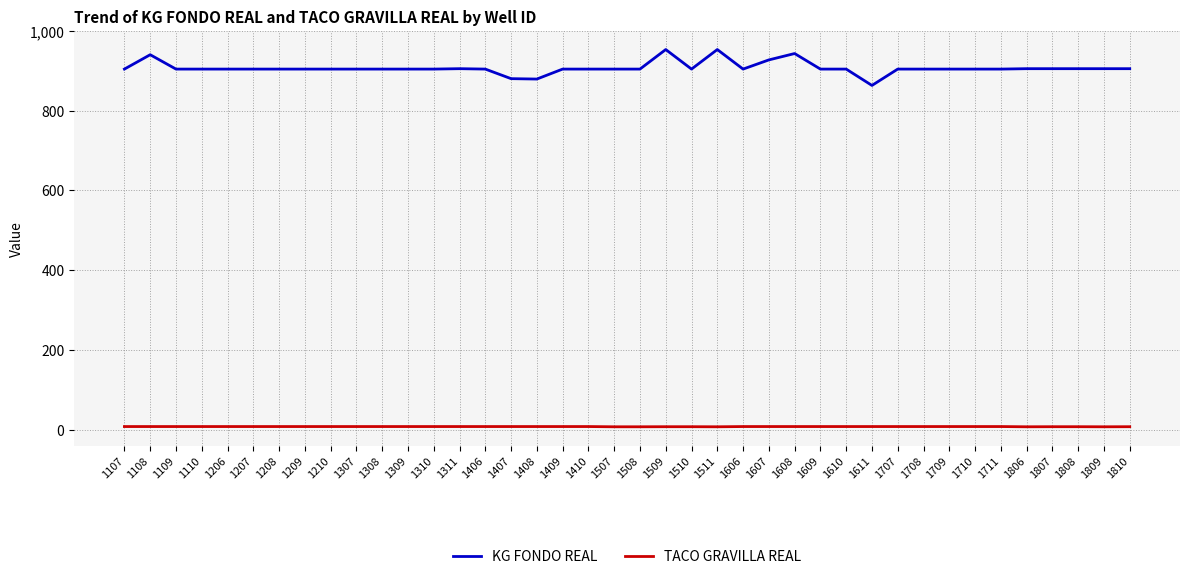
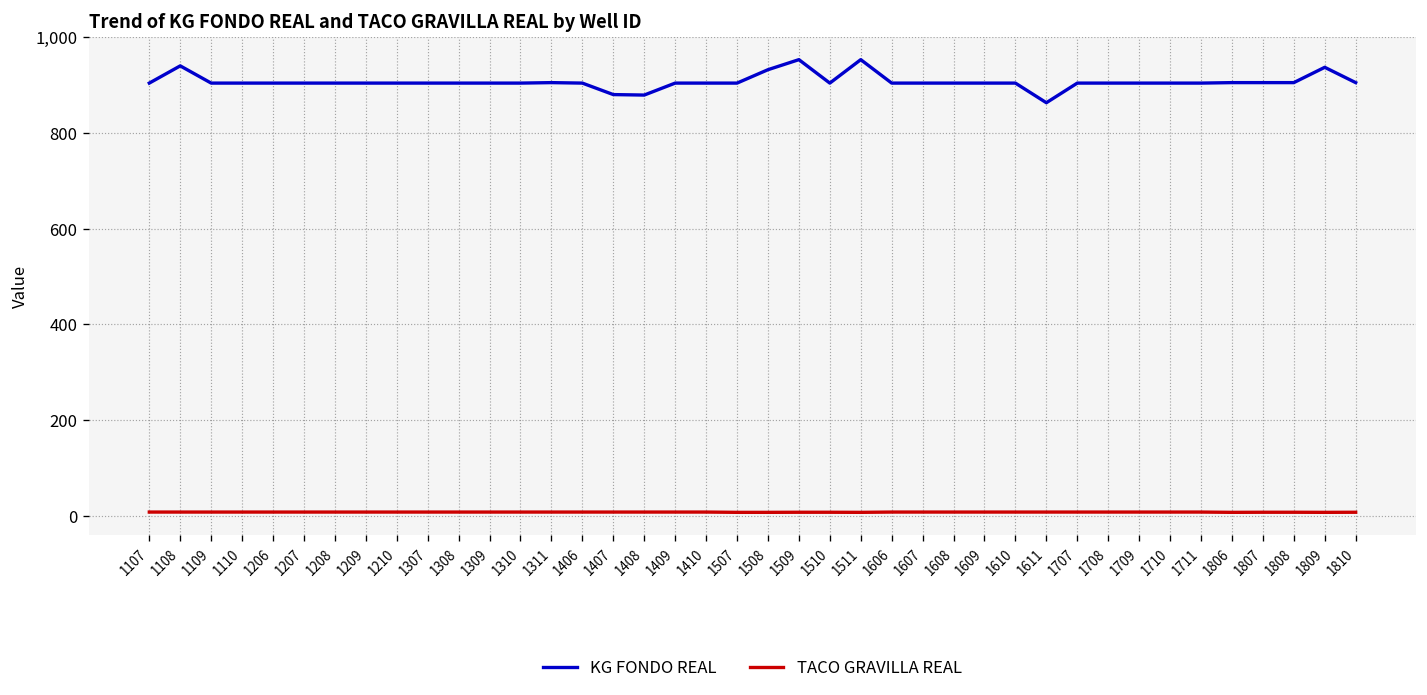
KG FONDO REAL, 1508: 900 -> 930
KG FONDO REAL, 1607: 930 -> 900
KG FONDO REAL, 1608: 940 -> 900
KG FONDO REAL, 1809: 910 -> 940
